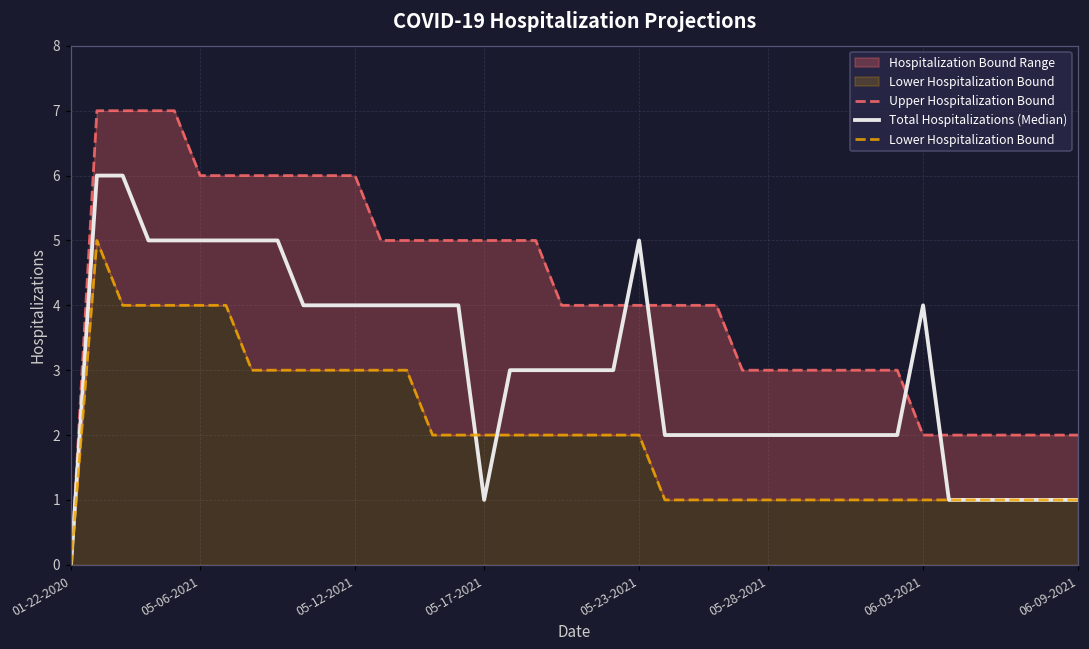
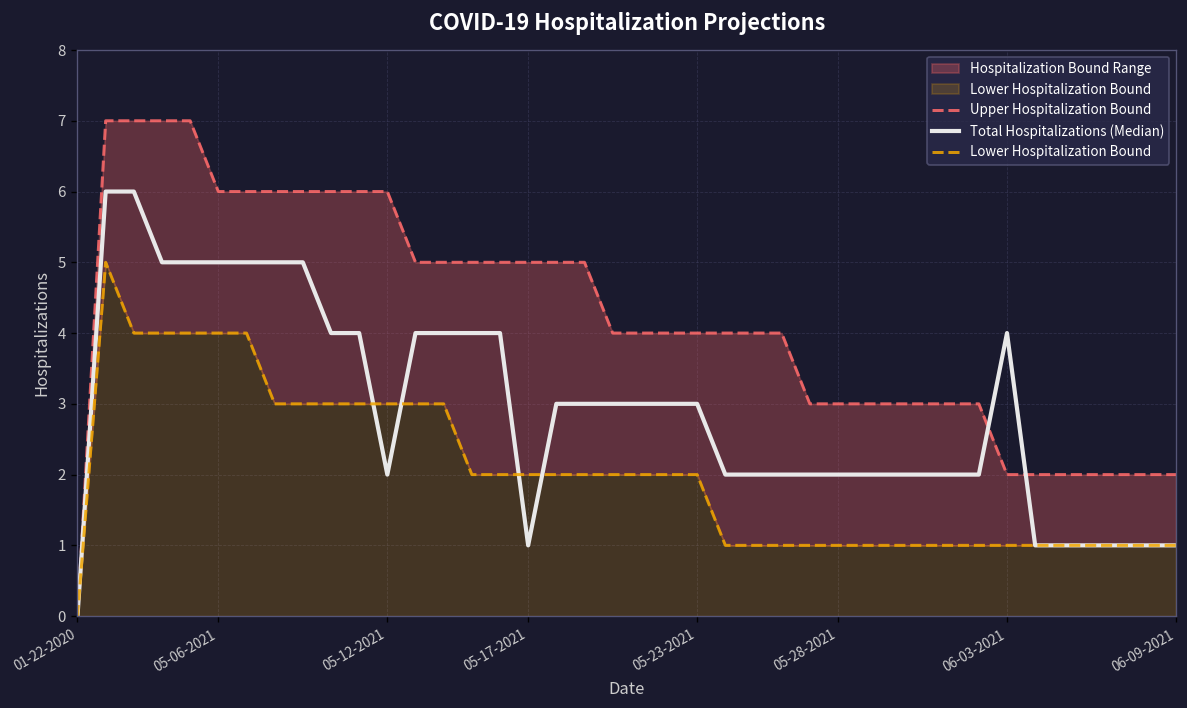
Total Hospitalizations (Median), 05-12-2021: 4 -> 2
Total Hospitalizations (Median), 05-23-2021: 5 -> 3
